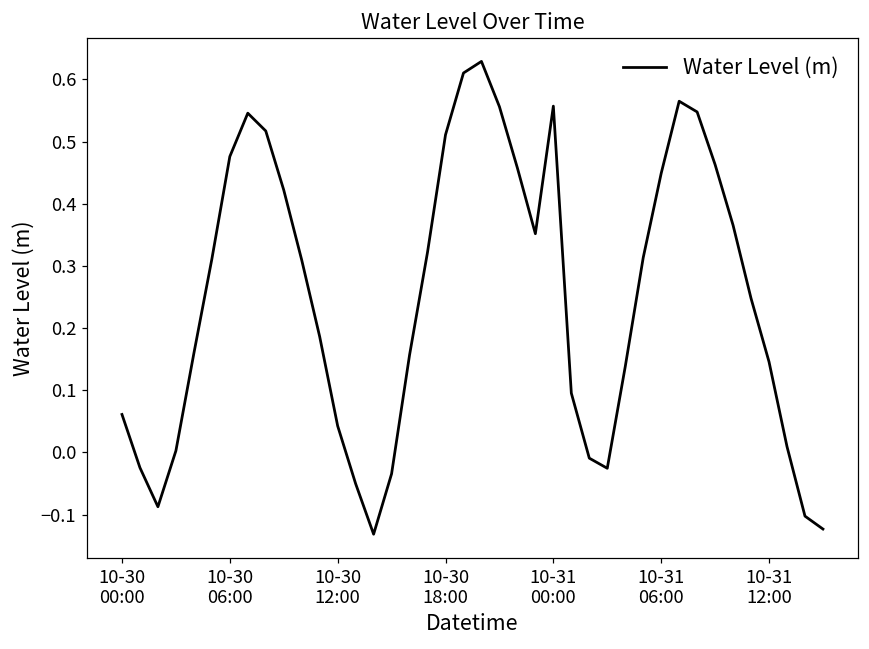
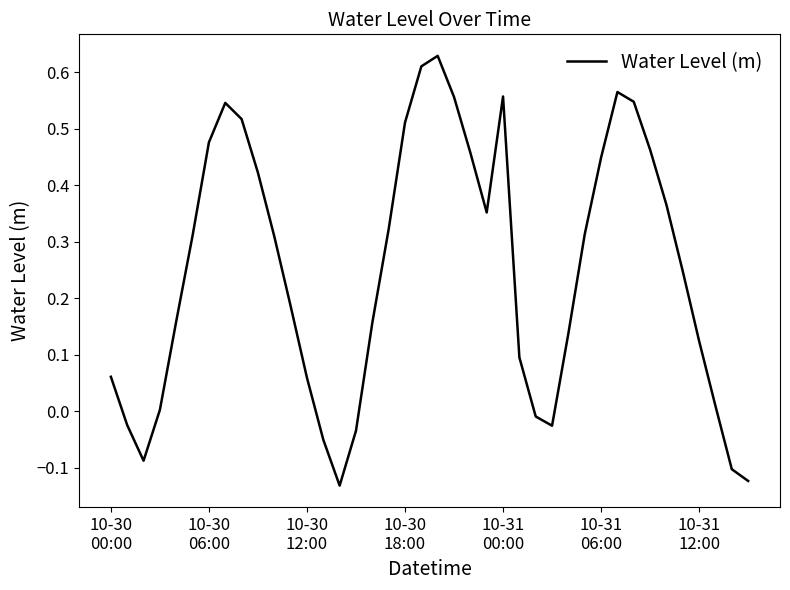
10-30 12:00: 0.04 -> 0.06
10-31 12:00: 0.15 -> 0.12
